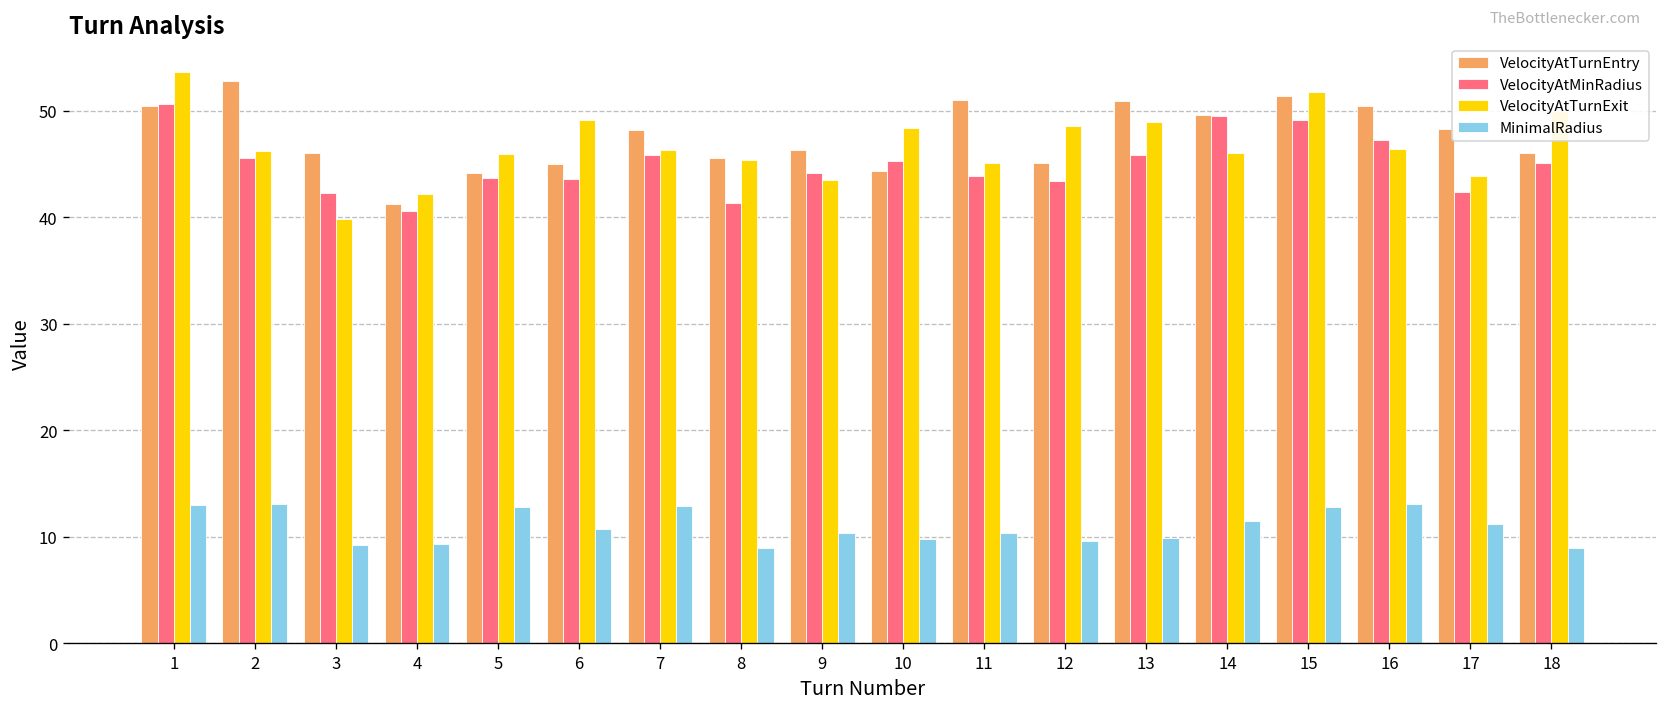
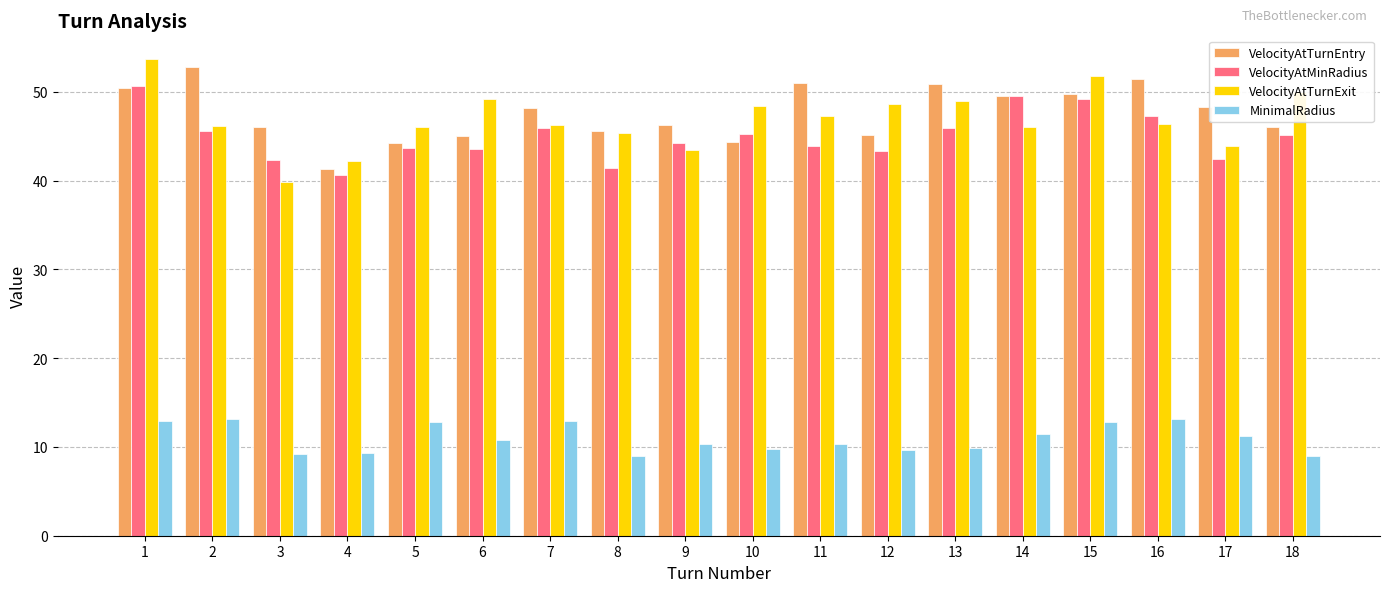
VelocityAtTurnExit, 11: 45 -> 47
VelocityAtTurnEntry, 15: 51 -> 50
VelocityAtTurnEntry, 16: 51 -> 52
